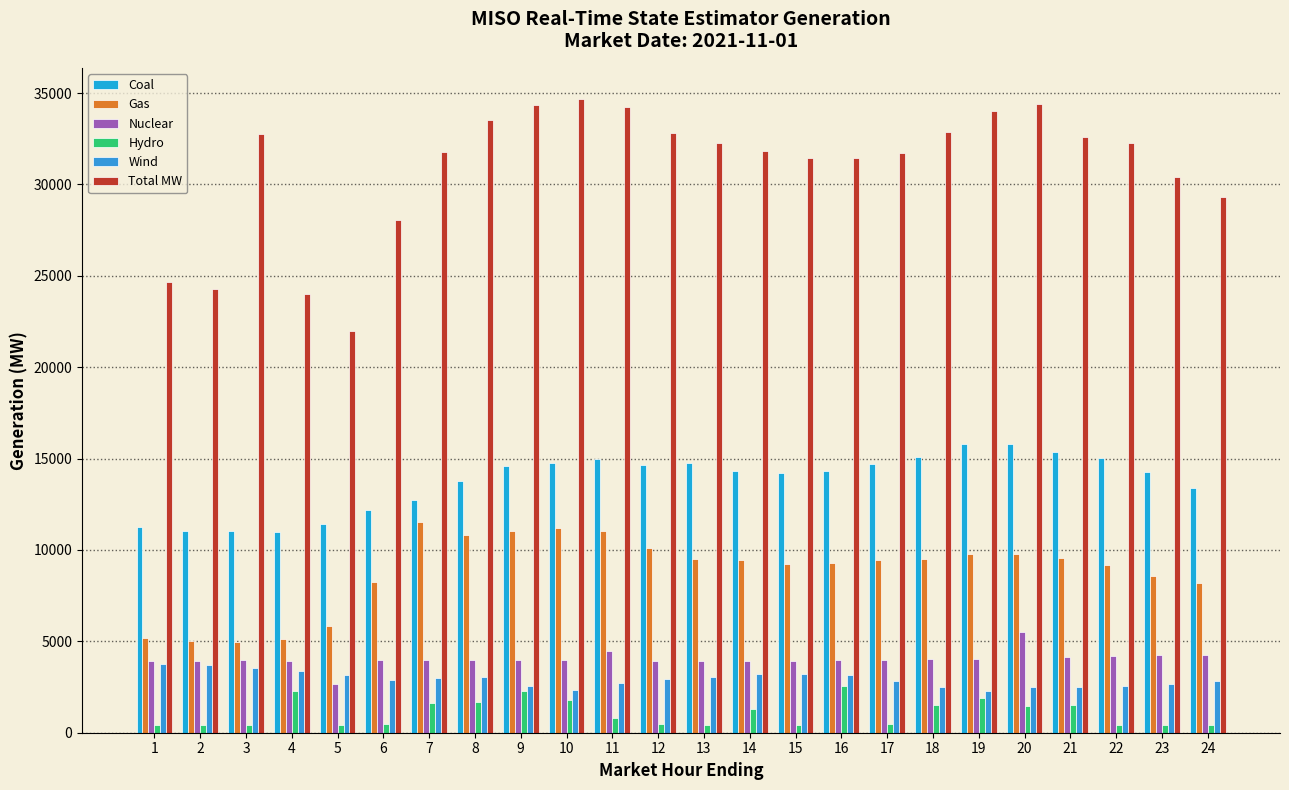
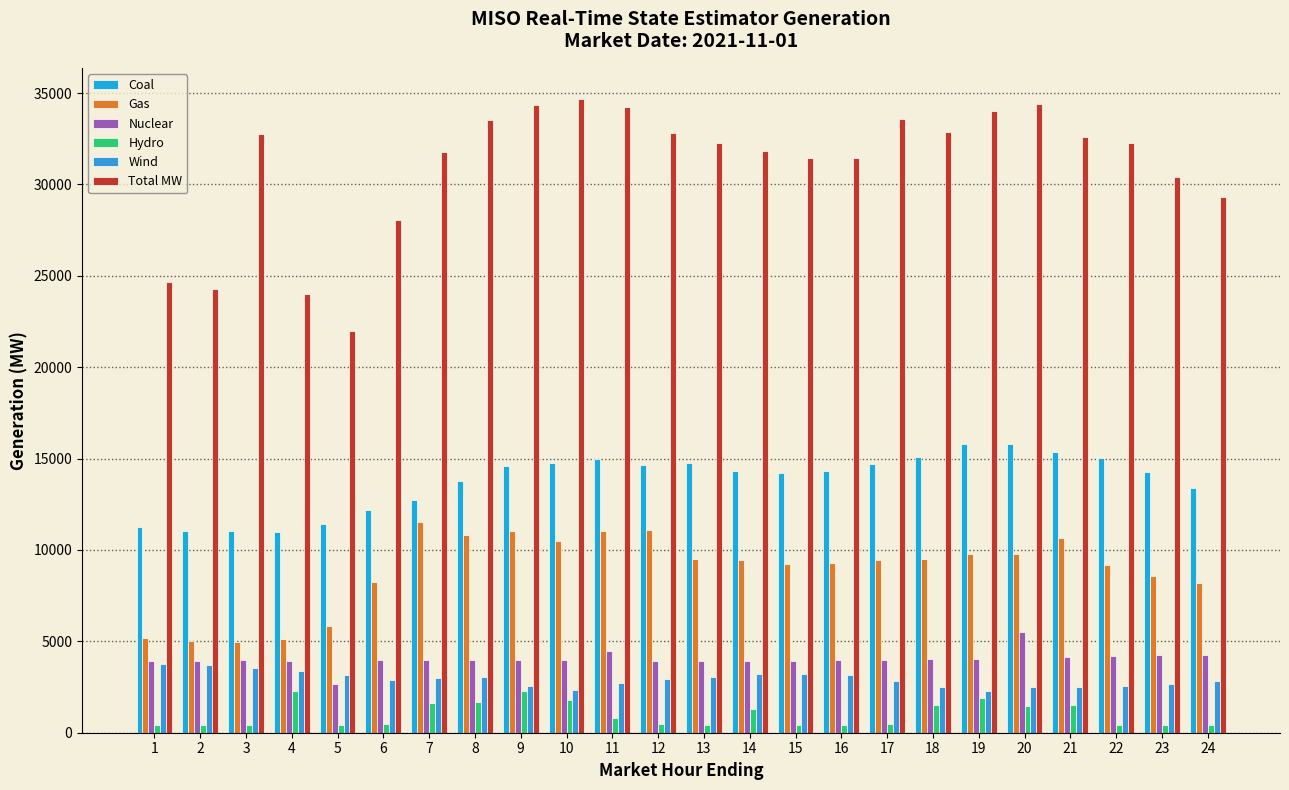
Gas, 10: 11200 -> 10500
Gas, 12: 10100 -> 11100
Hydro, 16: 2500 -> 400
Total MW, 17: 31700 -> 33600
Gas, 21: 9500 -> 10700
